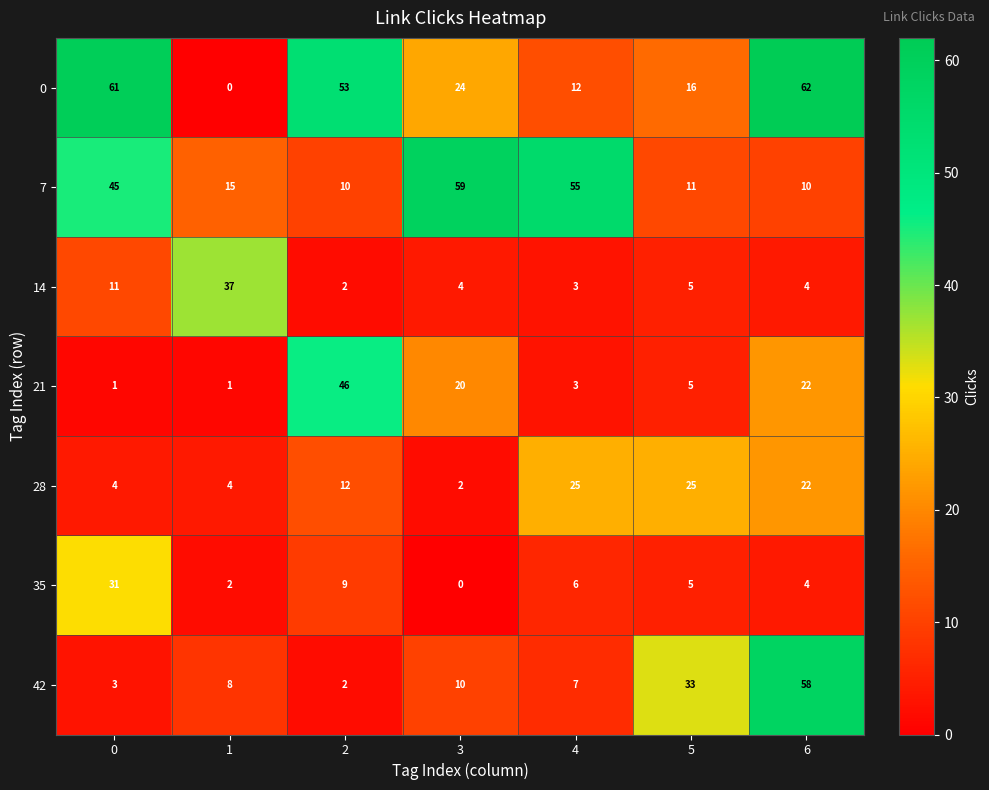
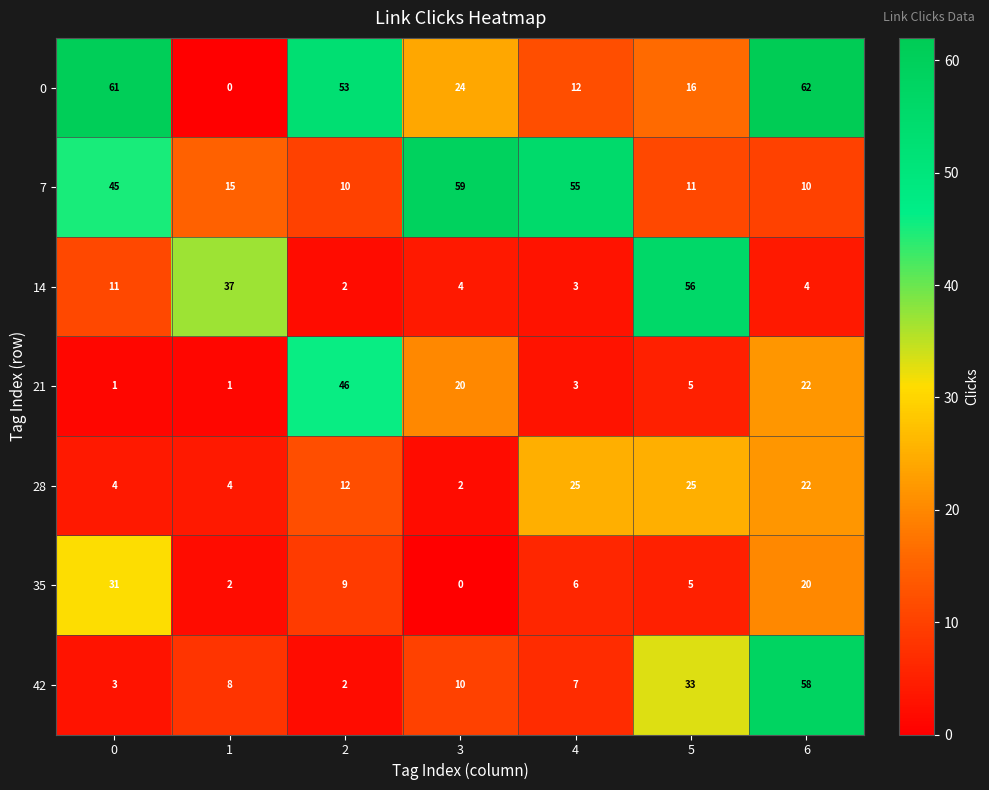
14, 5: 5 -> 56
35, 6: 4 -> 20
